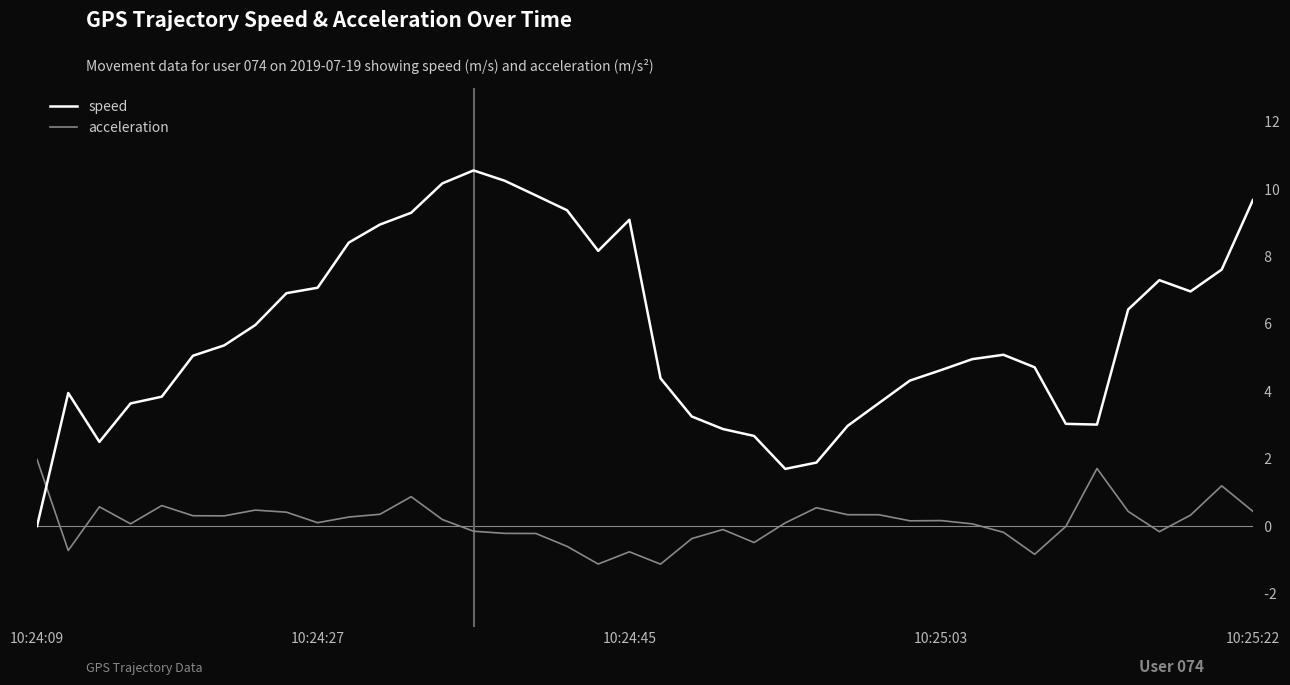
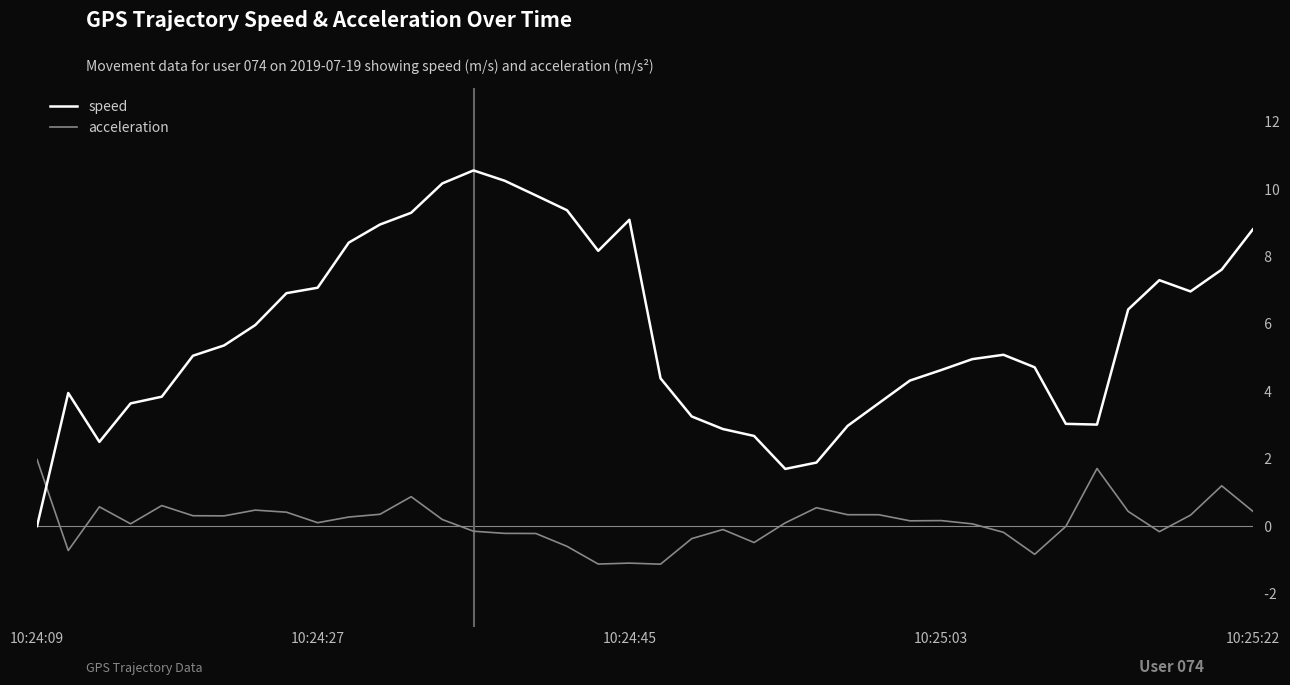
acceleration, 10:24:45: -0.8 -> -1.1
speed, 10:25:22: 9.7 -> 8.8
